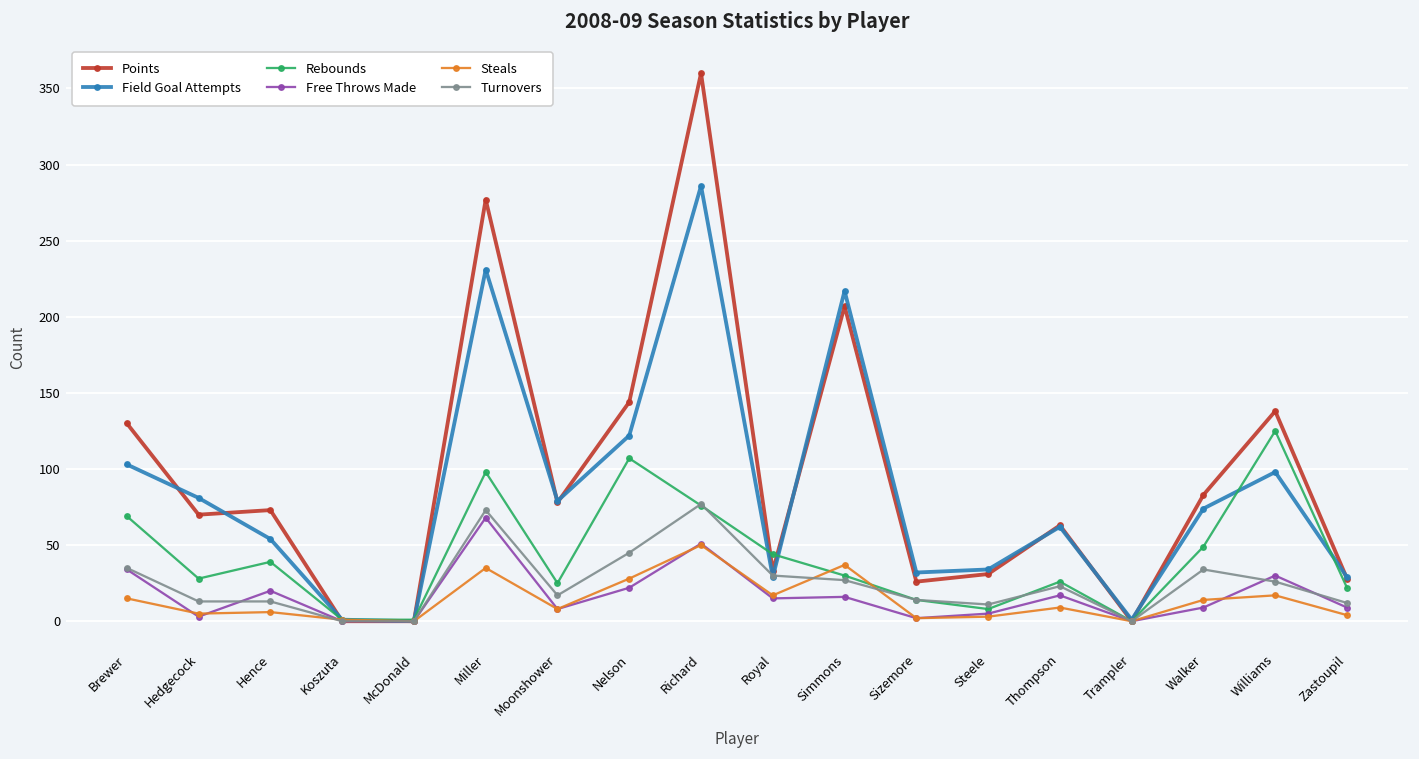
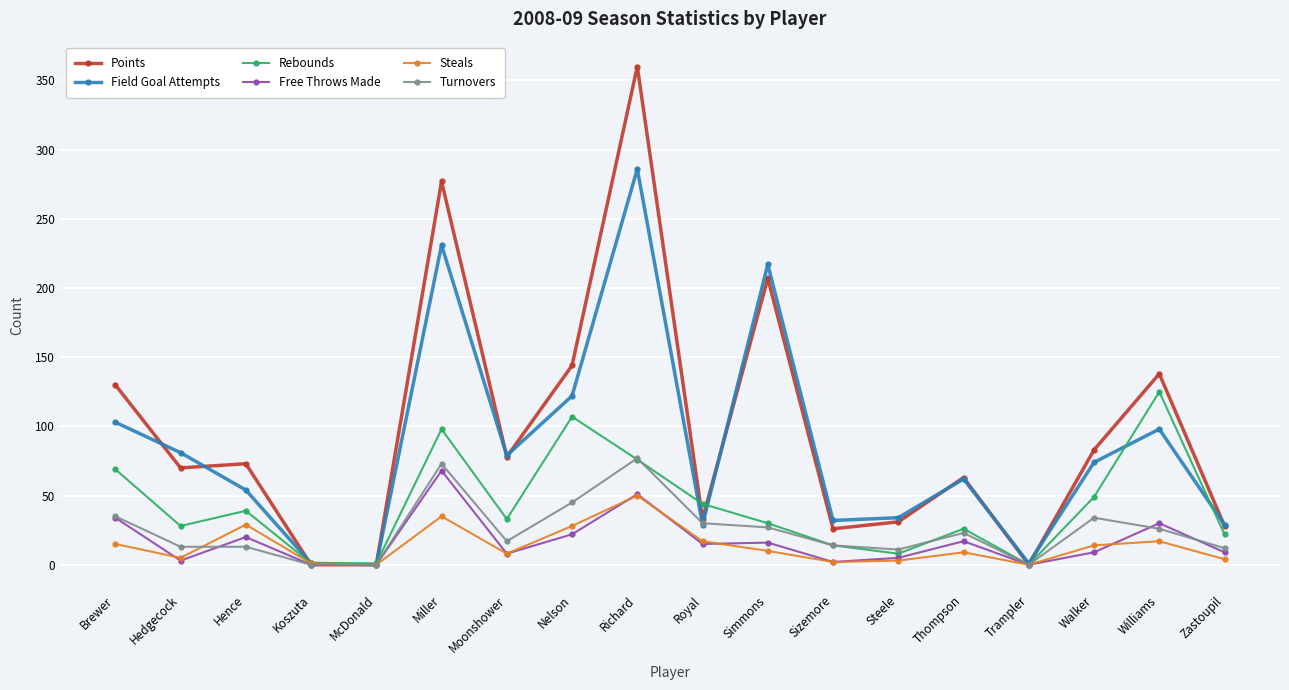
Steals, Hence: 6 -> 29
Rebounds, Moonshower: 25 -> 33
Steals, Simmons: 37 -> 10
